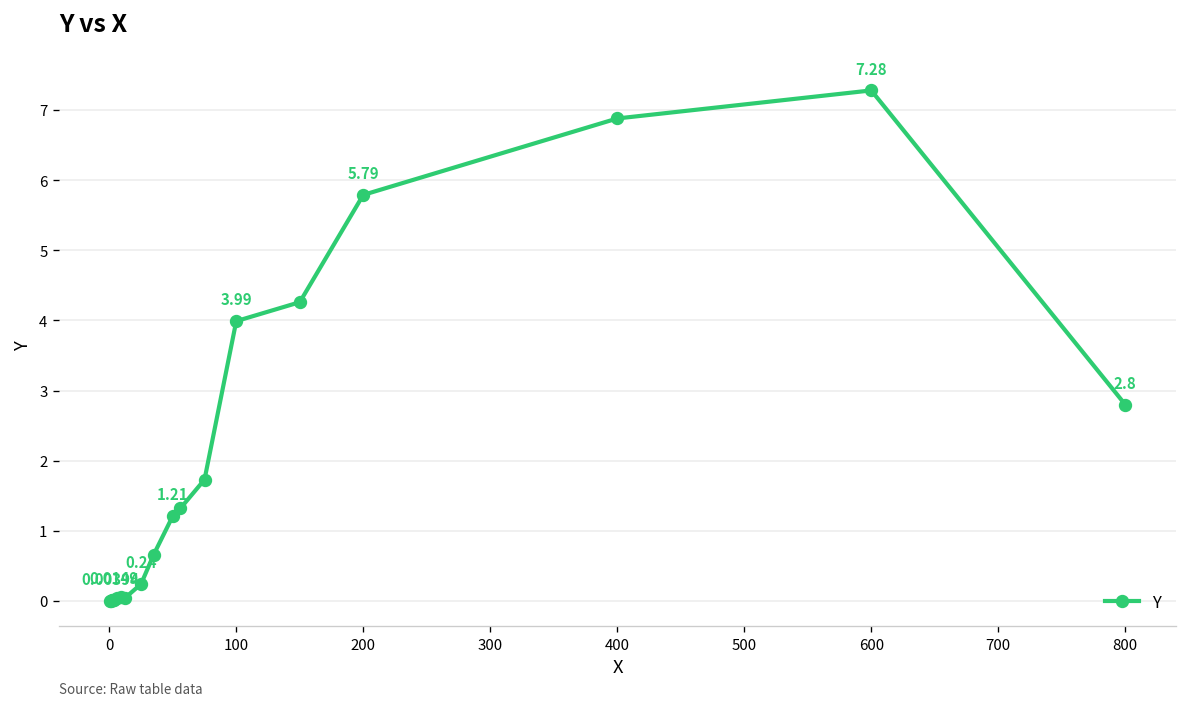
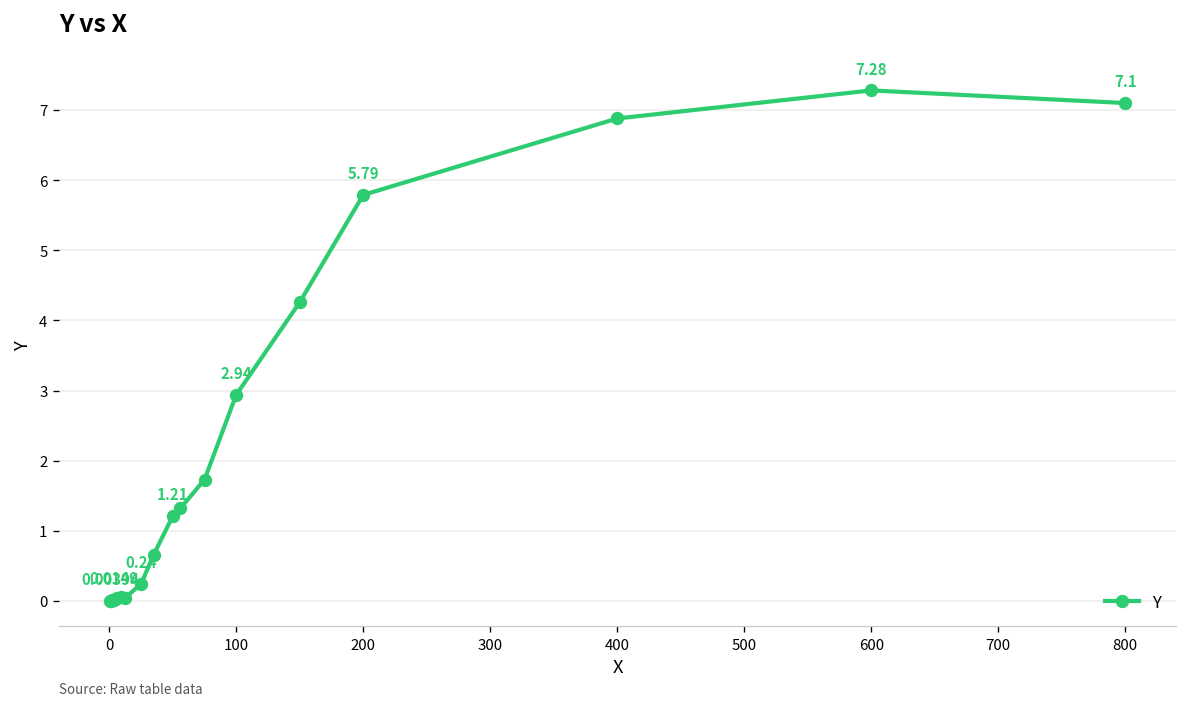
100: 3.99 -> 2.94
800: 2.8 -> 7.1
